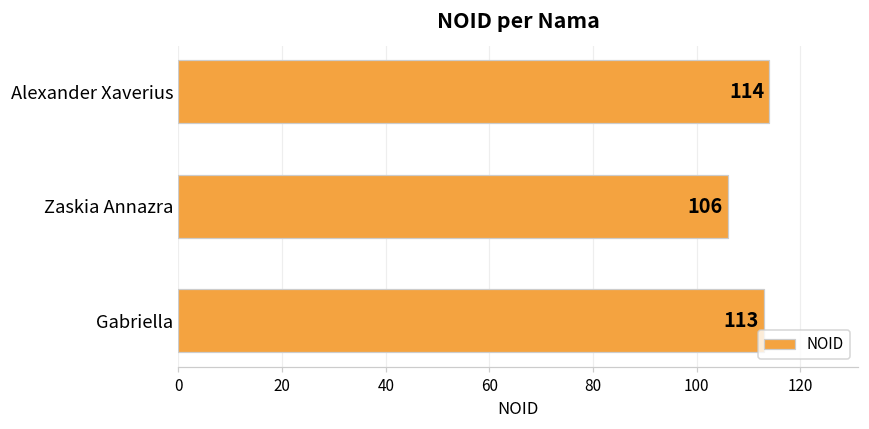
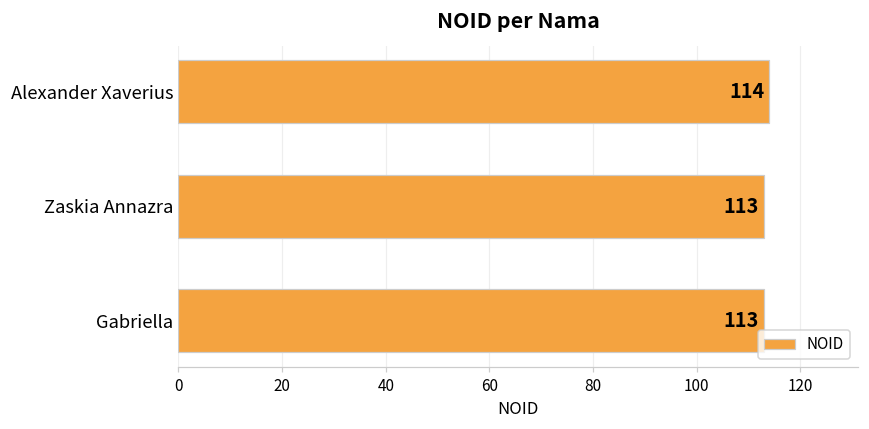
Zaskia Annazra: 106 -> 113
